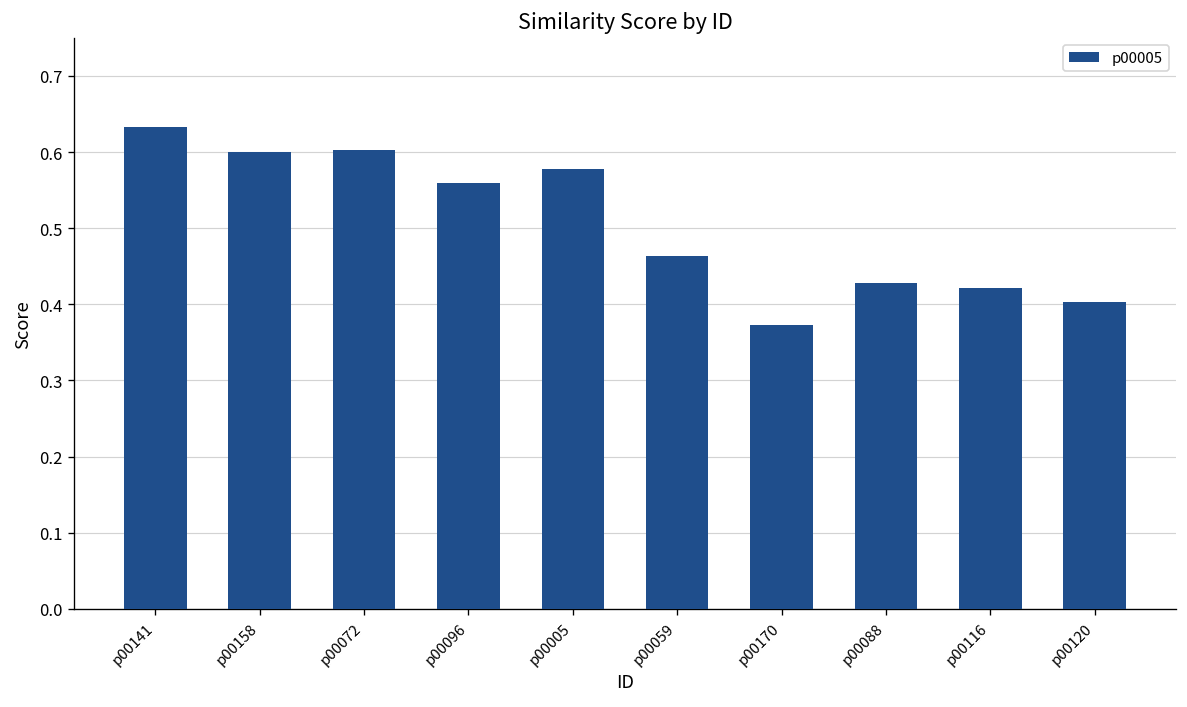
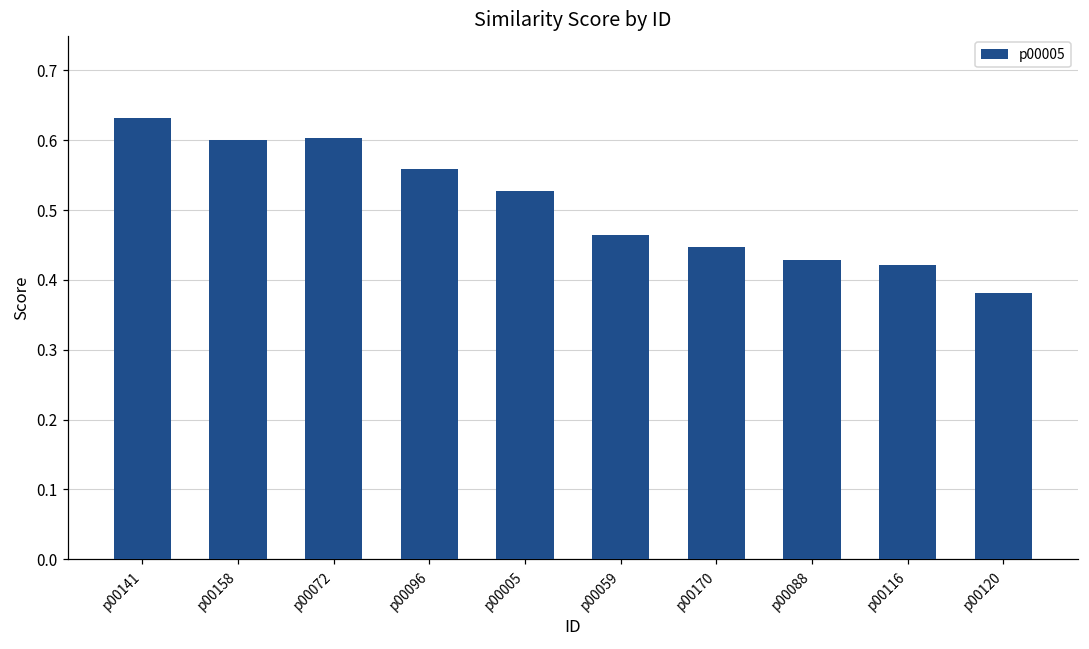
p00005: 0.58 -> 0.53
p00170: 0.37 -> 0.45
p00120: 0.40 -> 0.38
